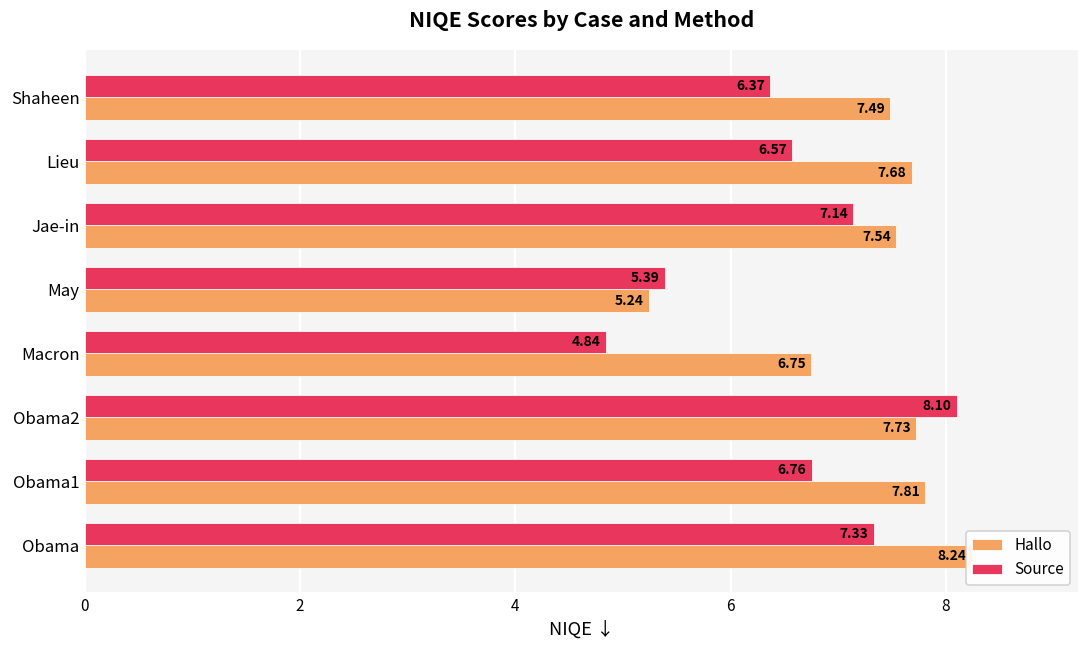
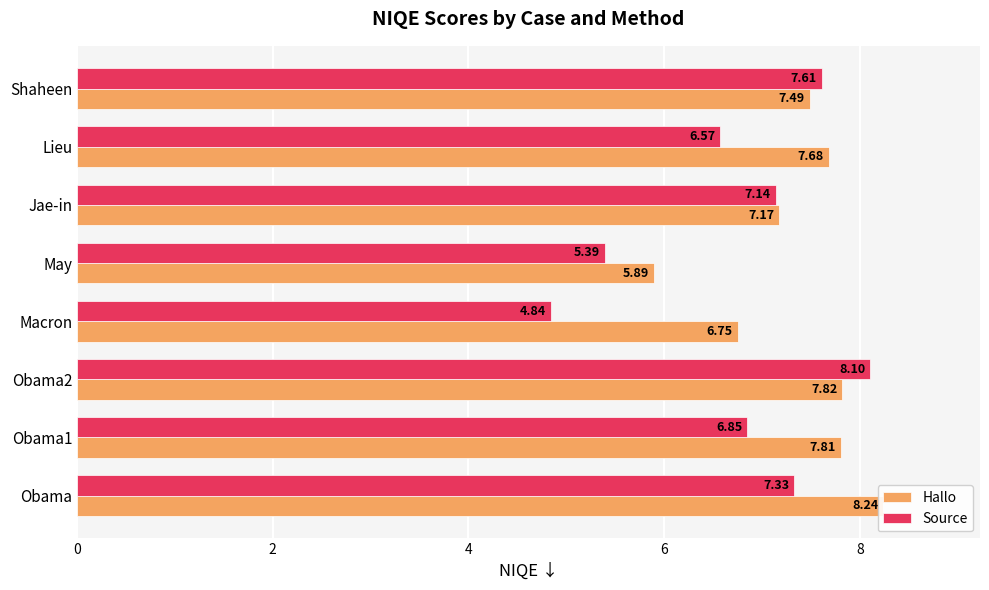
Source, Shaheen: 6.37 -> 7.61
Hallo, Jae-in: 7.54 -> 7.17
Hallo, May: 5.24 -> 5.89
Hallo, Obama2: 7.73 -> 7.82
Source, Obama1: 6.76 -> 6.85
